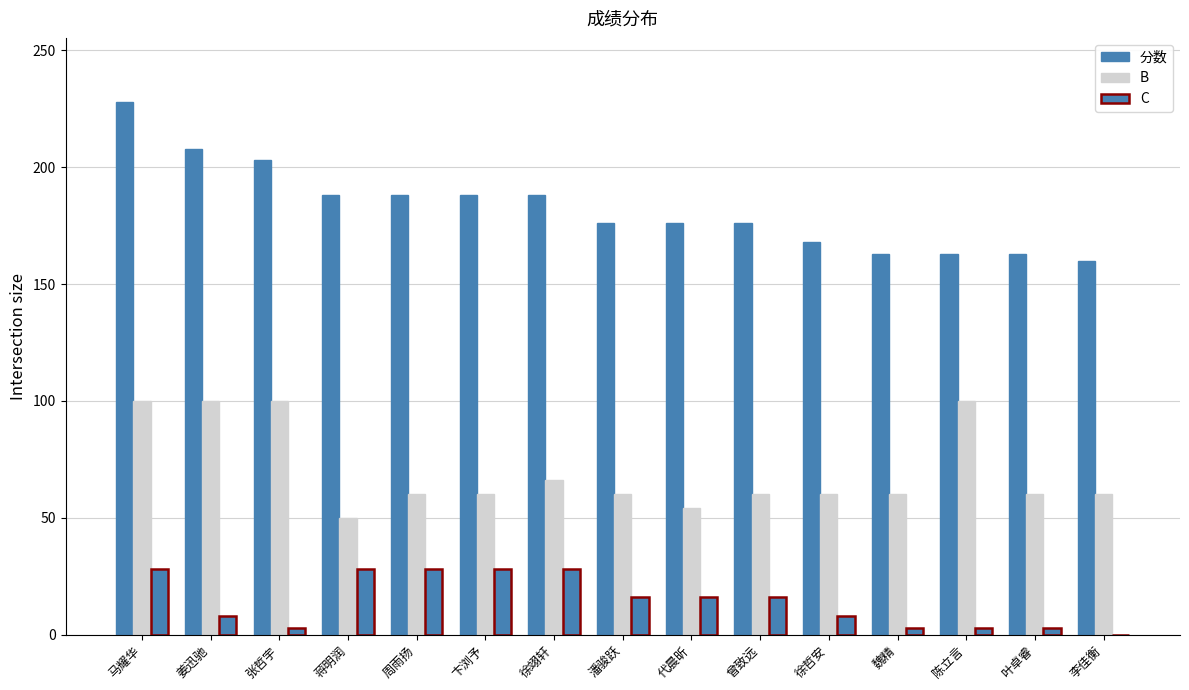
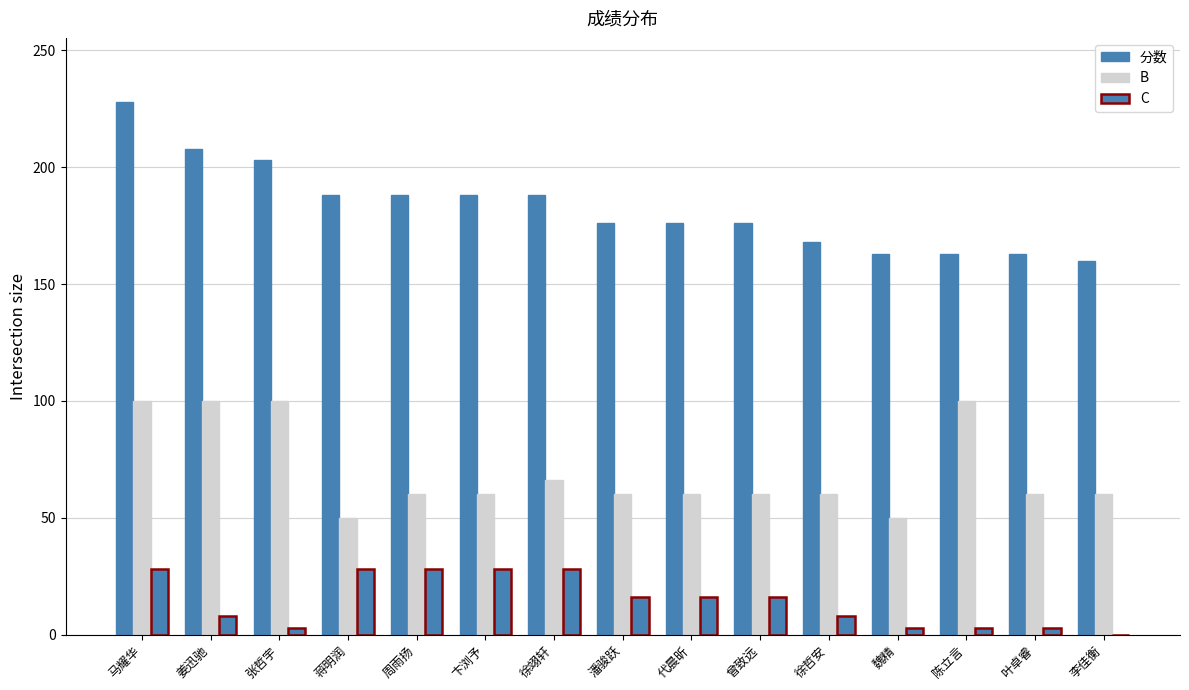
B, 代晨昕: 54 -> 60
B, 魏精: 60 -> 50
